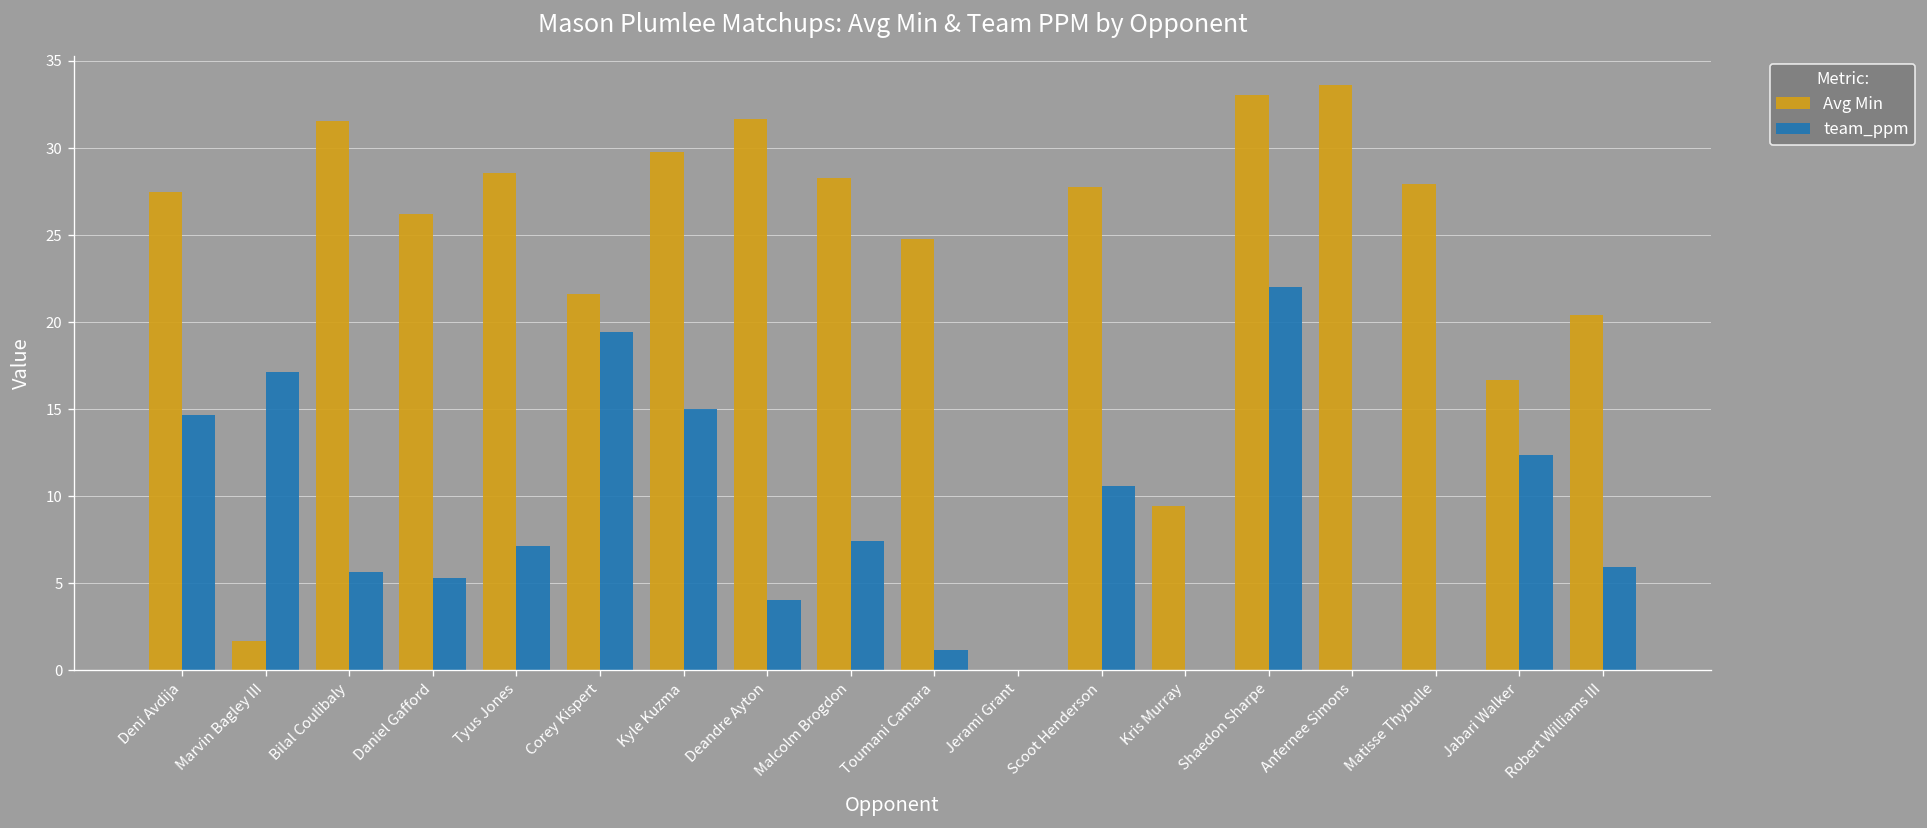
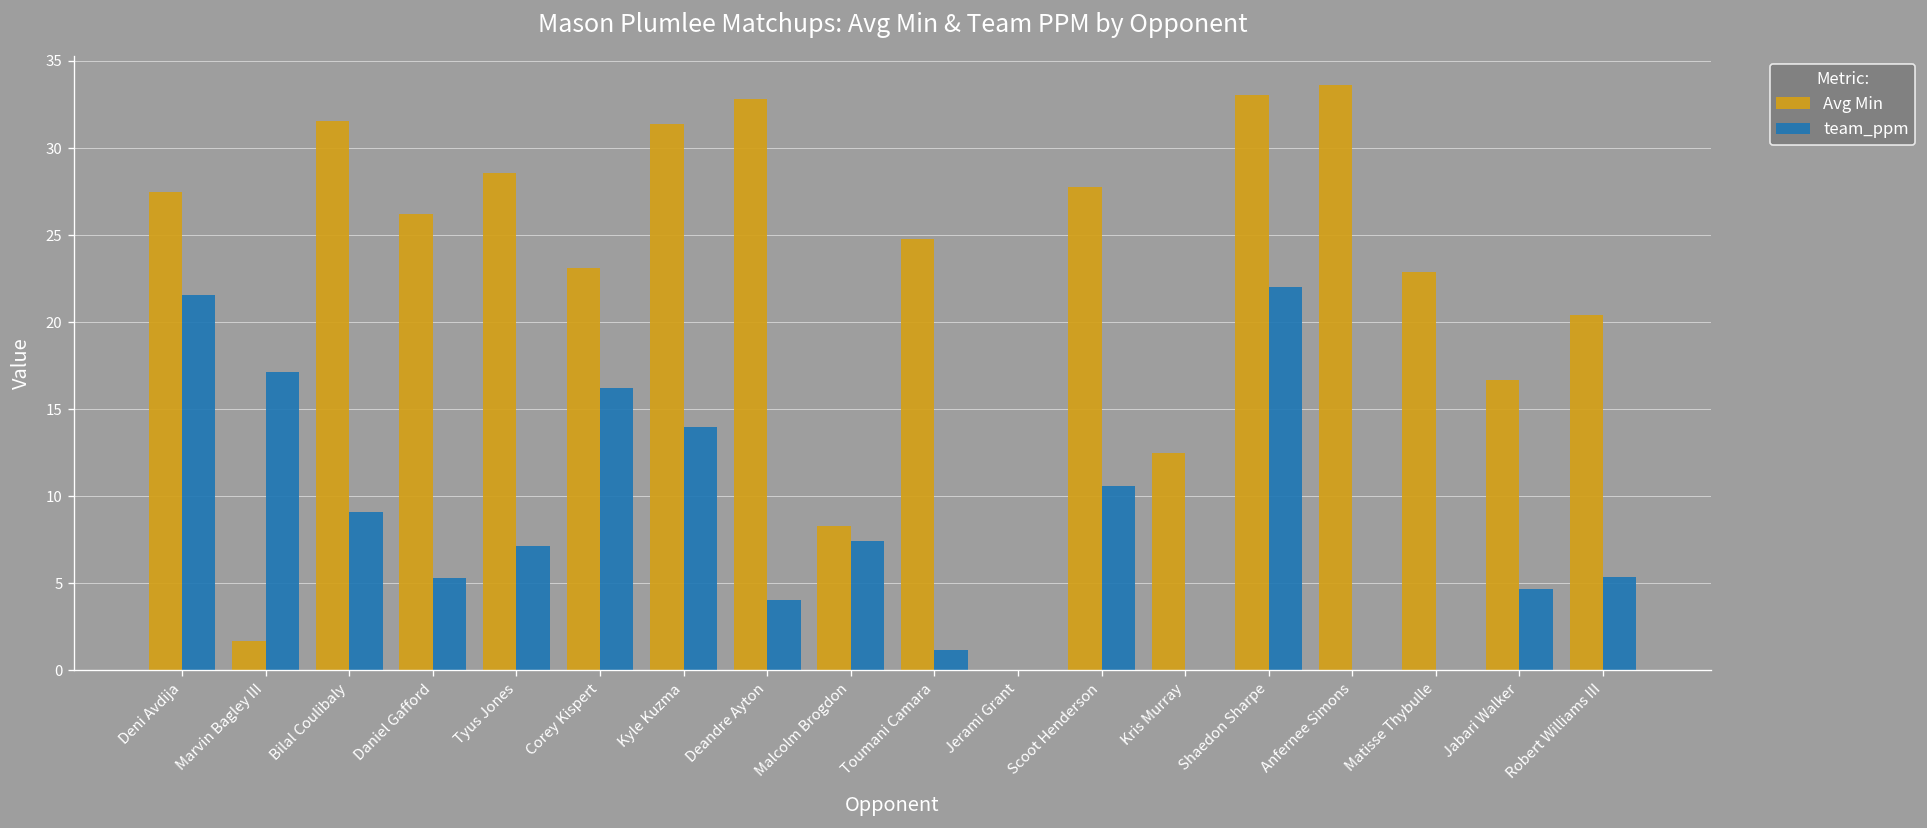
team_ppm, Deni Avdija: 14.7 -> 21.5
team_ppm, Bilal Coulibaly: 5.7 -> 9.1
Avg Min, Corey Kispert: 21.6 -> 23.1
team_ppm, Corey Kispert: 19.4 -> 16.2
Avg Min, Kyle Kuzma: 29.8 -> 31.4
team_ppm, Kyle Kuzma: 15 -> 14
Avg Min, Deandre Ayton: 31.7 -> 32.8
Avg Min, Malcolm Brogdon: 28.3 -> 8.3
Avg Min, Kris Murray: 9.4 -> 12.5
Avg Min, Matisse Thybulle: 27.9 -> 22.9
team_ppm, Jabari Walker: 12.4 -> 4.7
team_ppm, Robert Williams III: 5.9 -> 5.3
